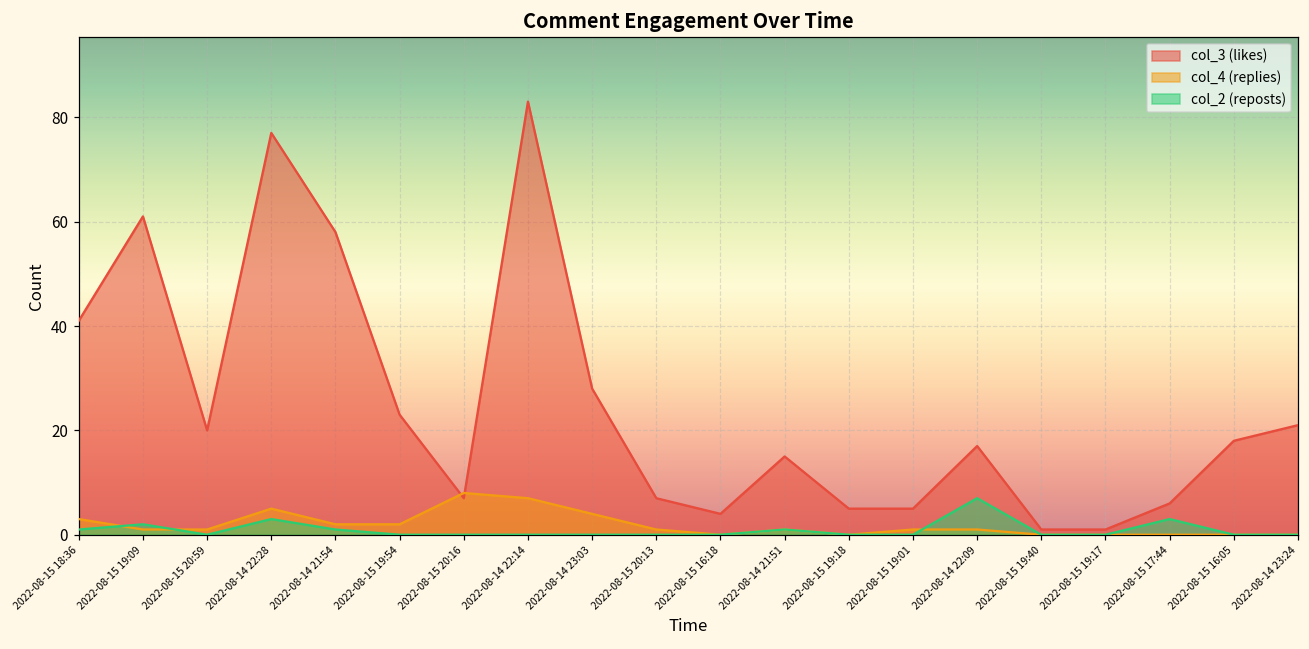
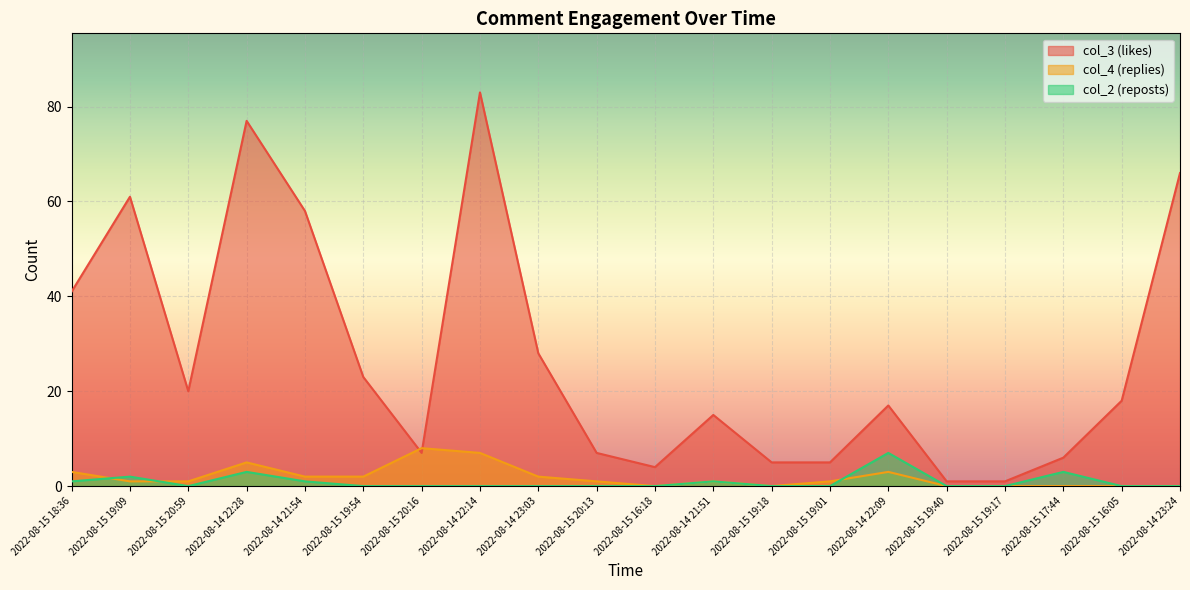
col_4 (replies), 2022-08-14 23:03: 4 -> 2
col_4 (replies), 2022-08-14 22:09: 1 -> 3
col_3 (likes), 2022-08-14 23:24: 21 -> 66
